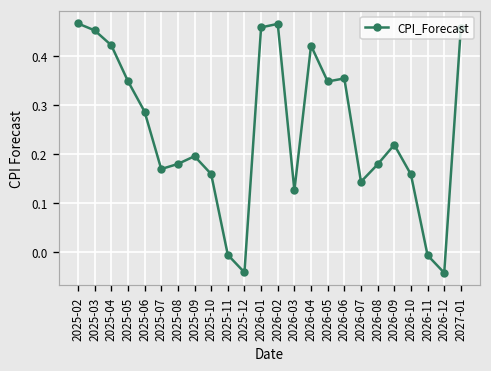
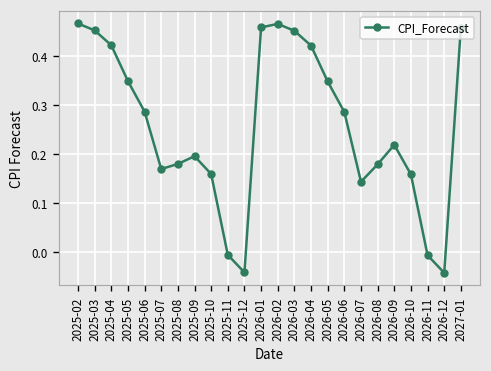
2026-03: 0.13 -> 0.45
2026-06: 0.35 -> 0.29
